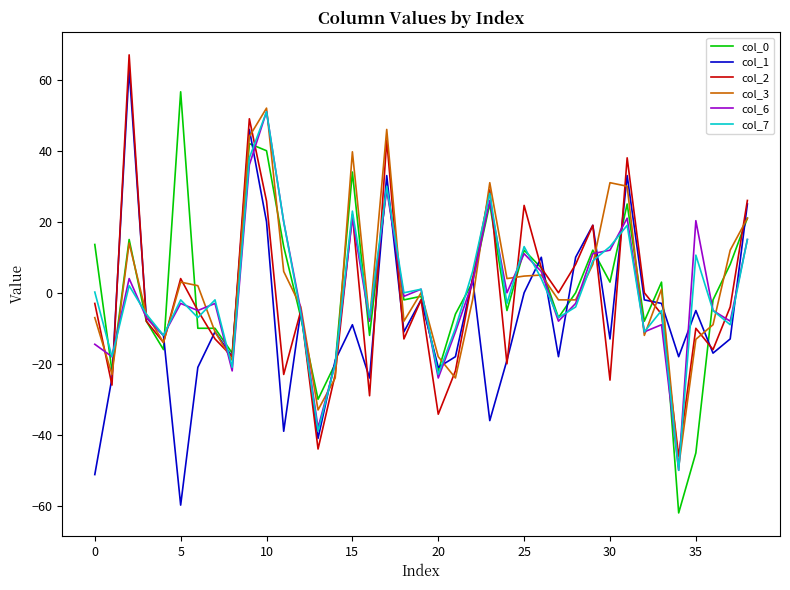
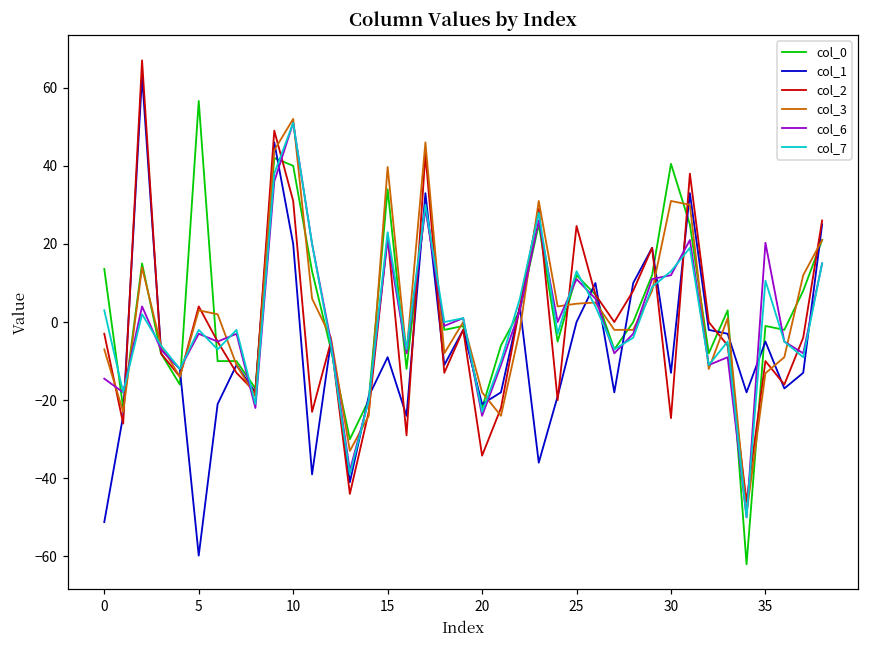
col_7, 0: 0 -> 3
col_2, 10: 26 -> 31
col_0, 30: 3 -> 41
col_0, 35: -45 -> -1
